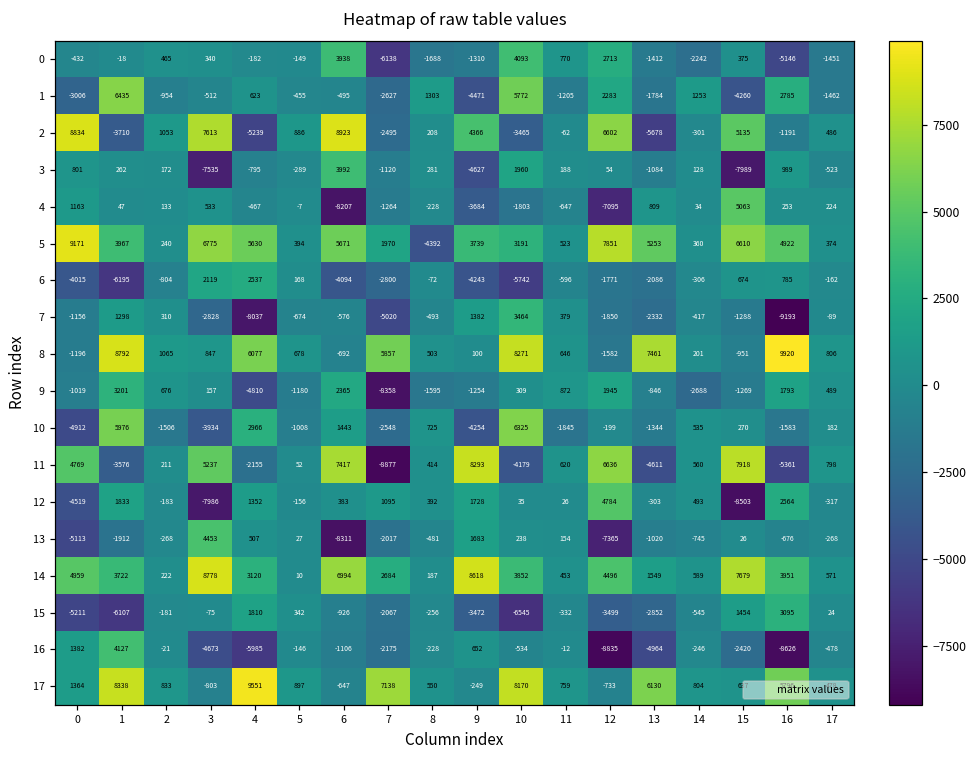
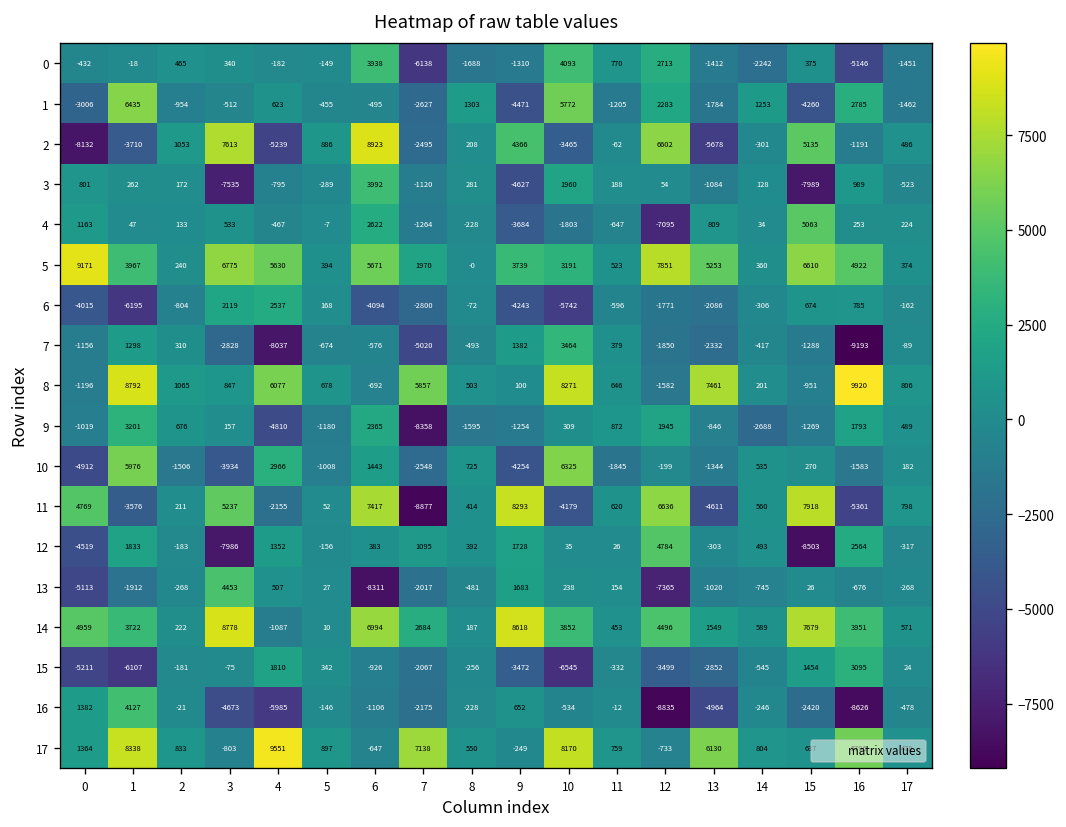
2, 0: 8834 -> -8132
4, 6: -8207 -> 2622
5, 8: -4392 -> -0
14, 4: 3120 -> -1087
